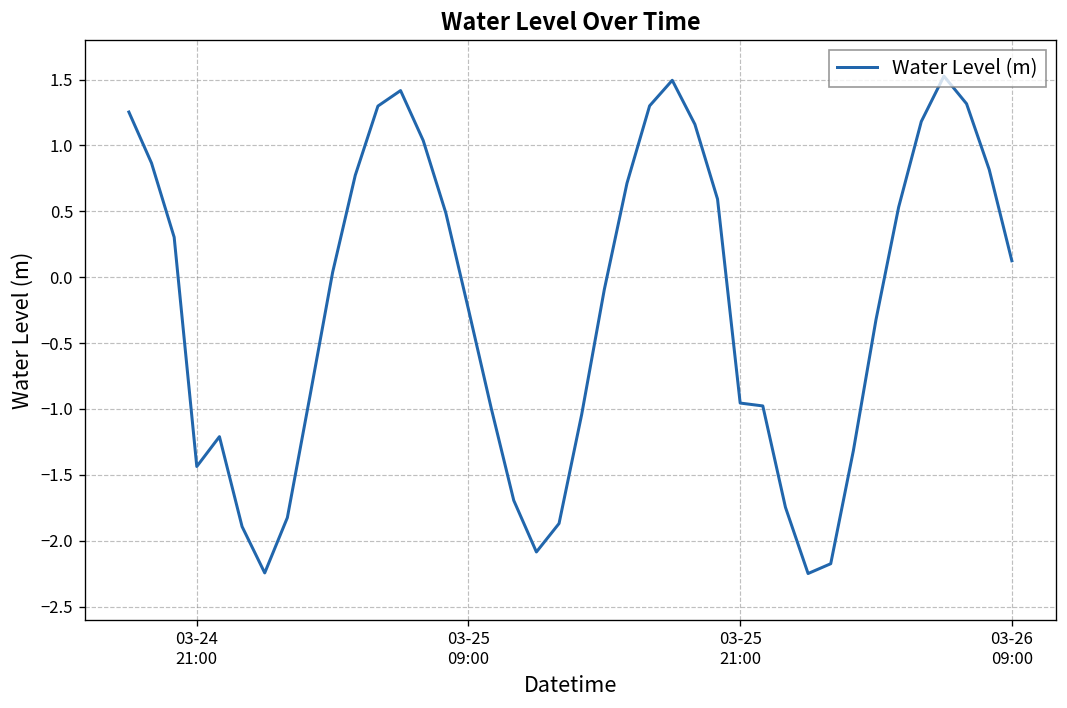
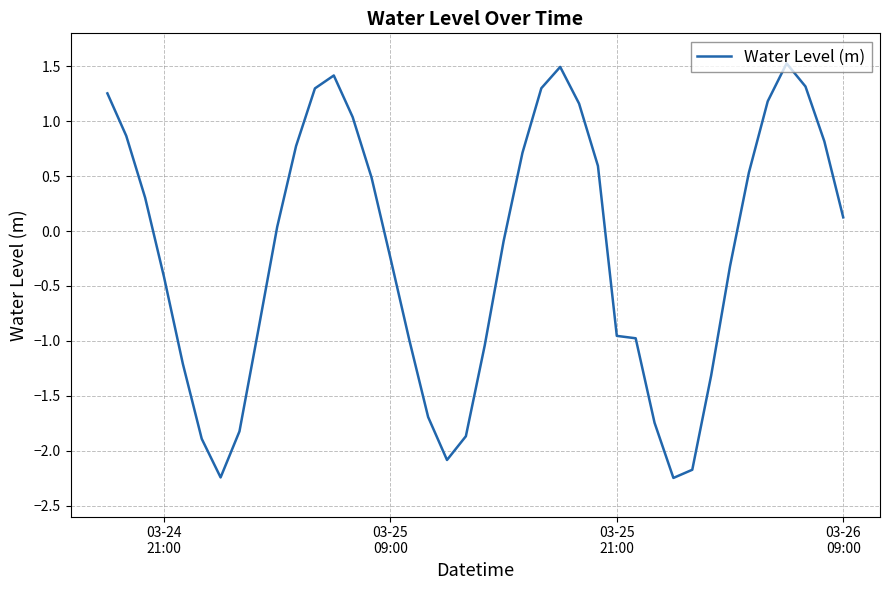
03-24 21:00: -1.44 -> -0.42
